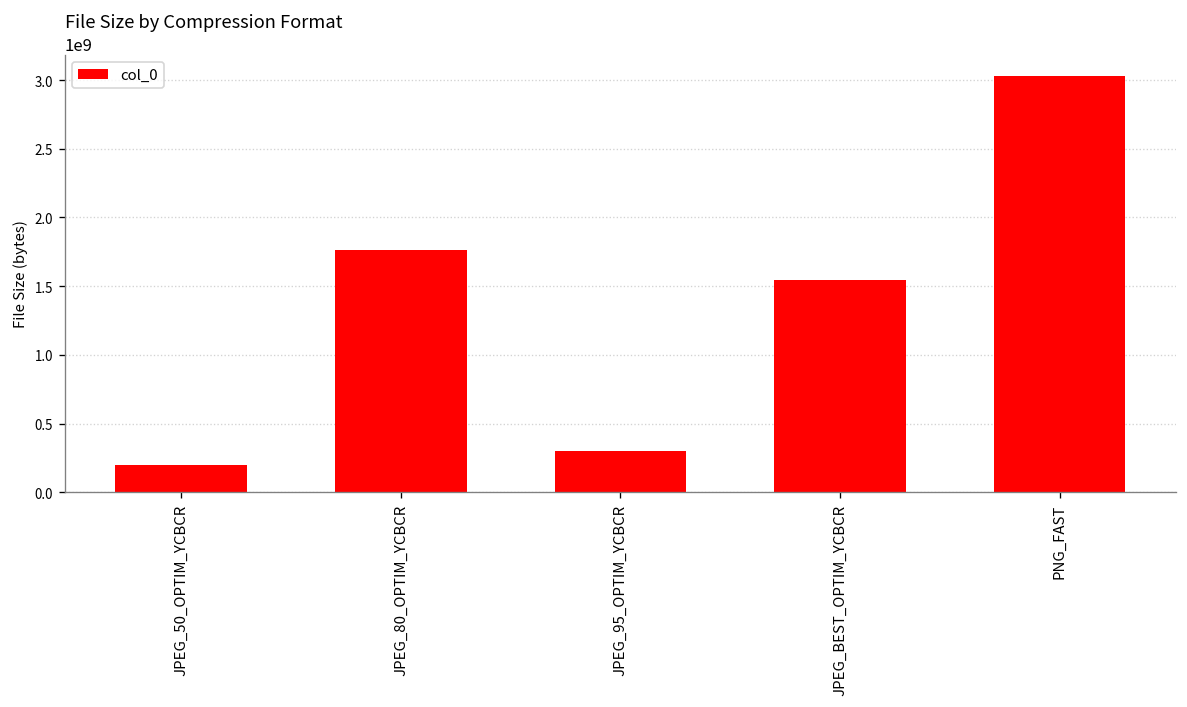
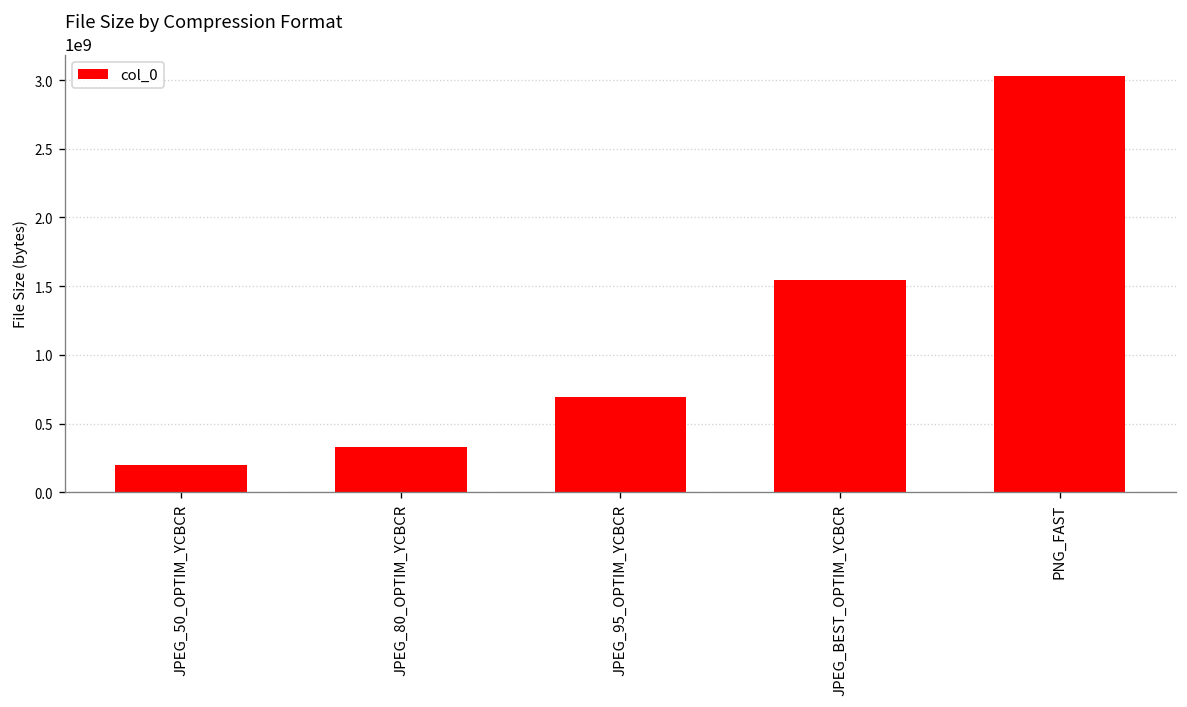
JPEG_80_OPTIM_YCBCR: 1760000000 -> 330000000
JPEG_95_OPTIM_YCBCR: 300000000 -> 690000000
